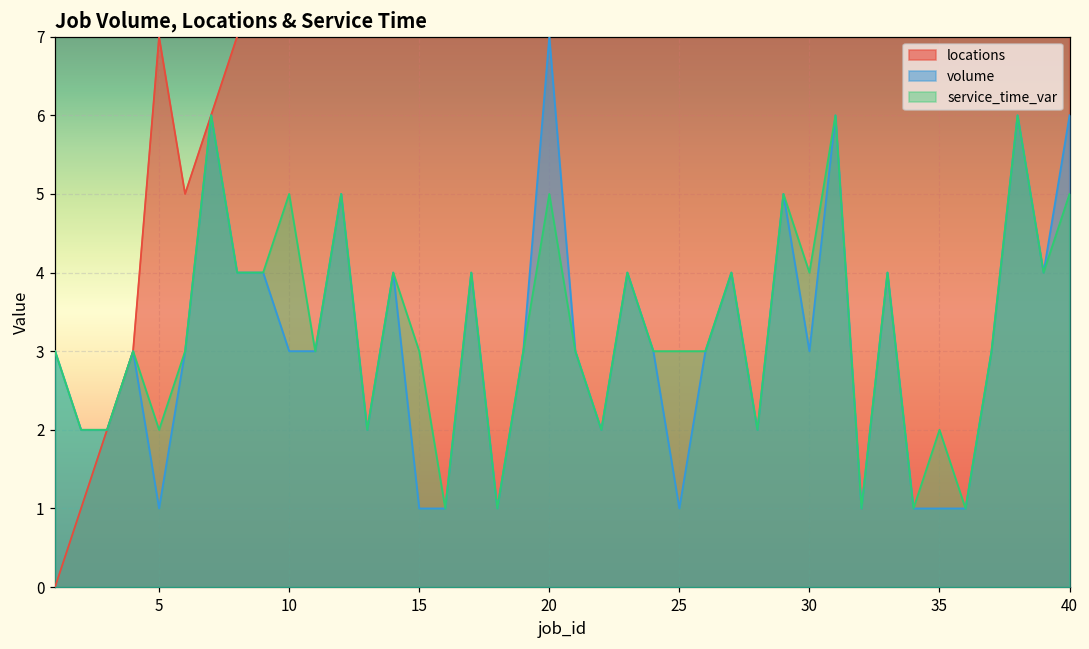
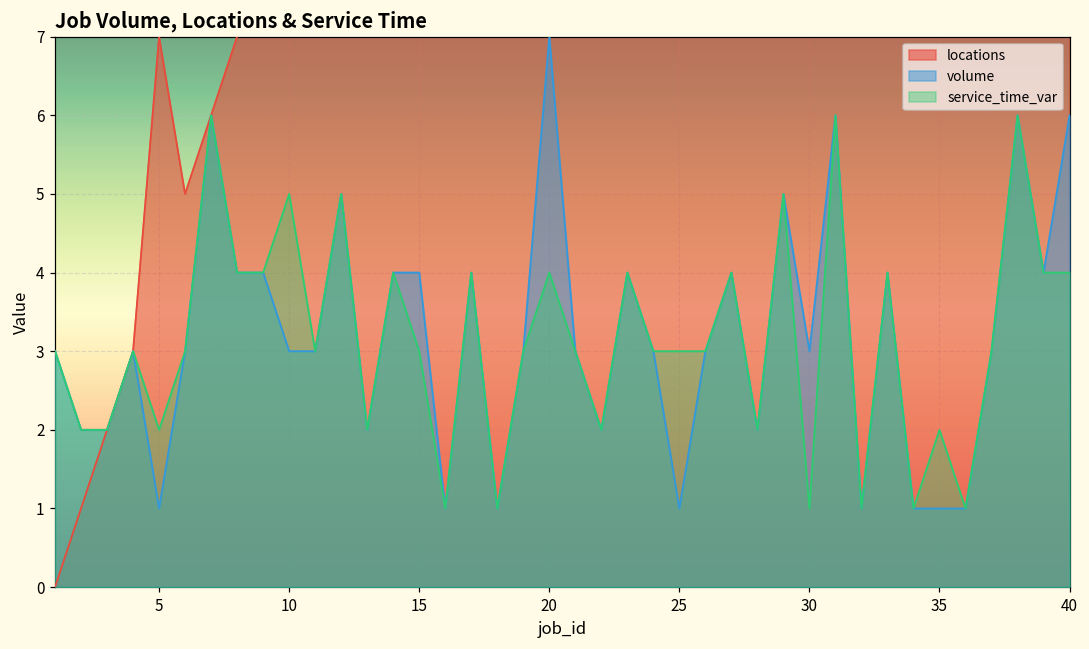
volume, 15: 1 -> 4
service_time_var, 20: 5 -> 4
service_time_var, 30: 4 -> 1
service_time_var, 40: 5 -> 4
